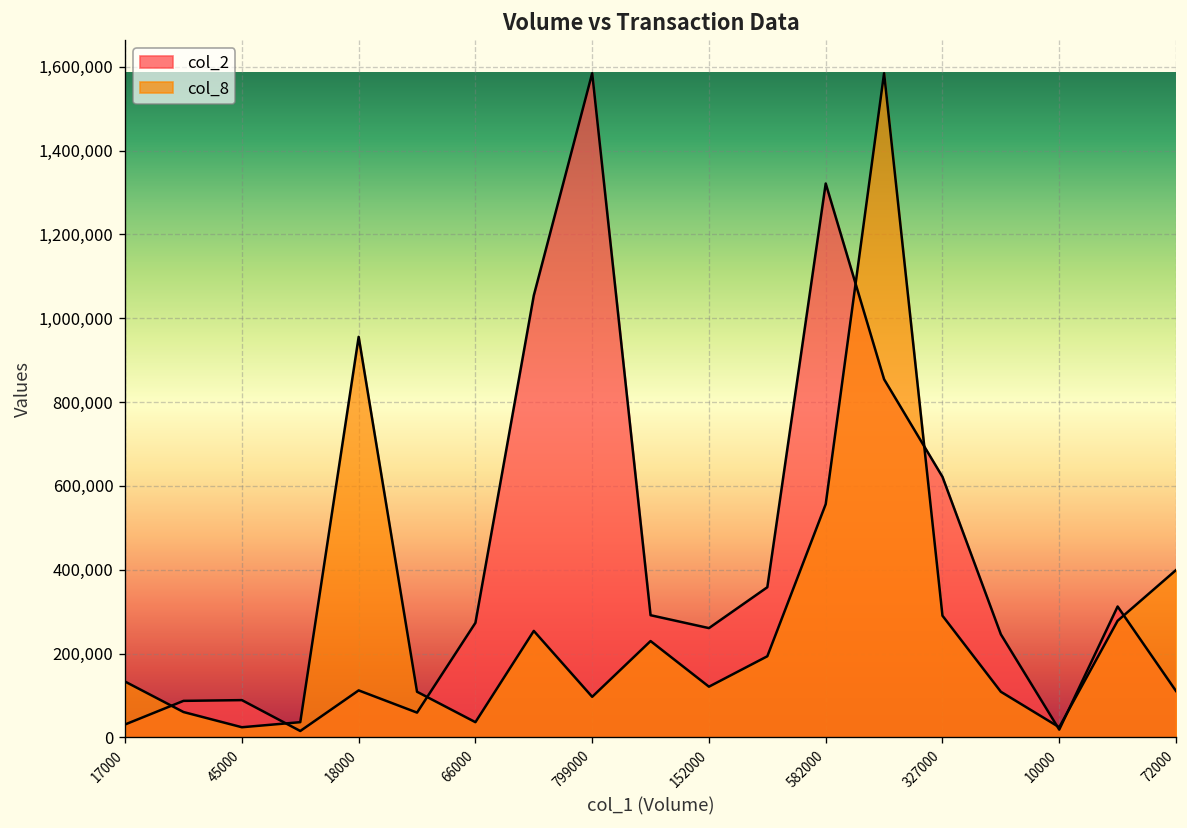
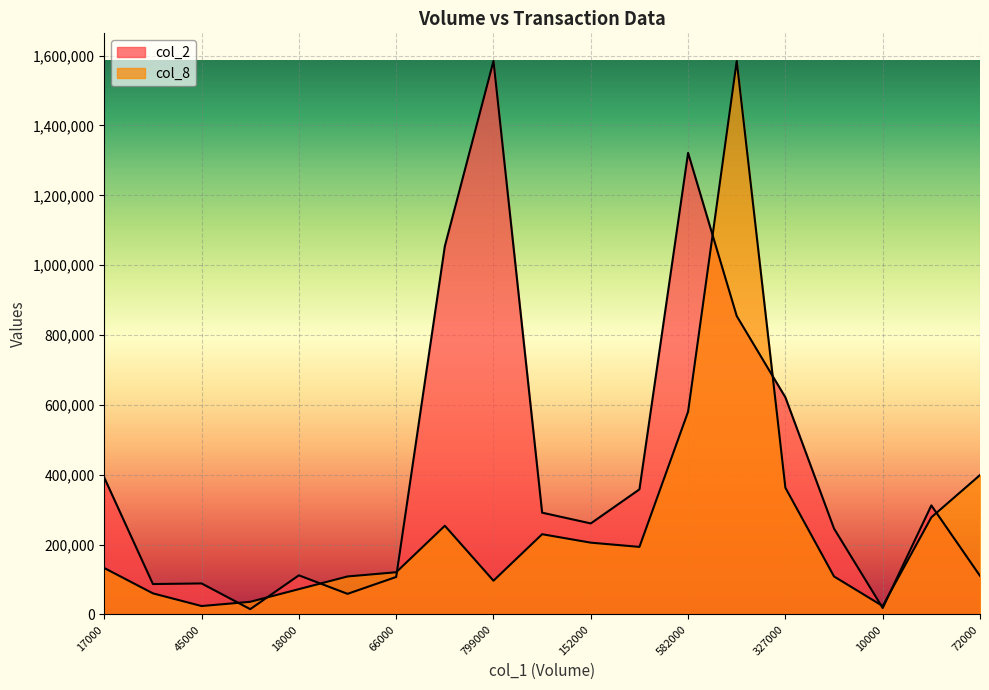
col_2, 17000: 30,000 -> 390,000
col_8, 18000: 960,000 -> 70,000
col_2, 66000: 270,000 -> 110,000
col_8, 66000: 40,000 -> 120,000
col_8, 152000: 120,000 -> 210,000
col_8, 582000: 560,000 -> 580,000
col_8, 327000: 290,000 -> 360,000
